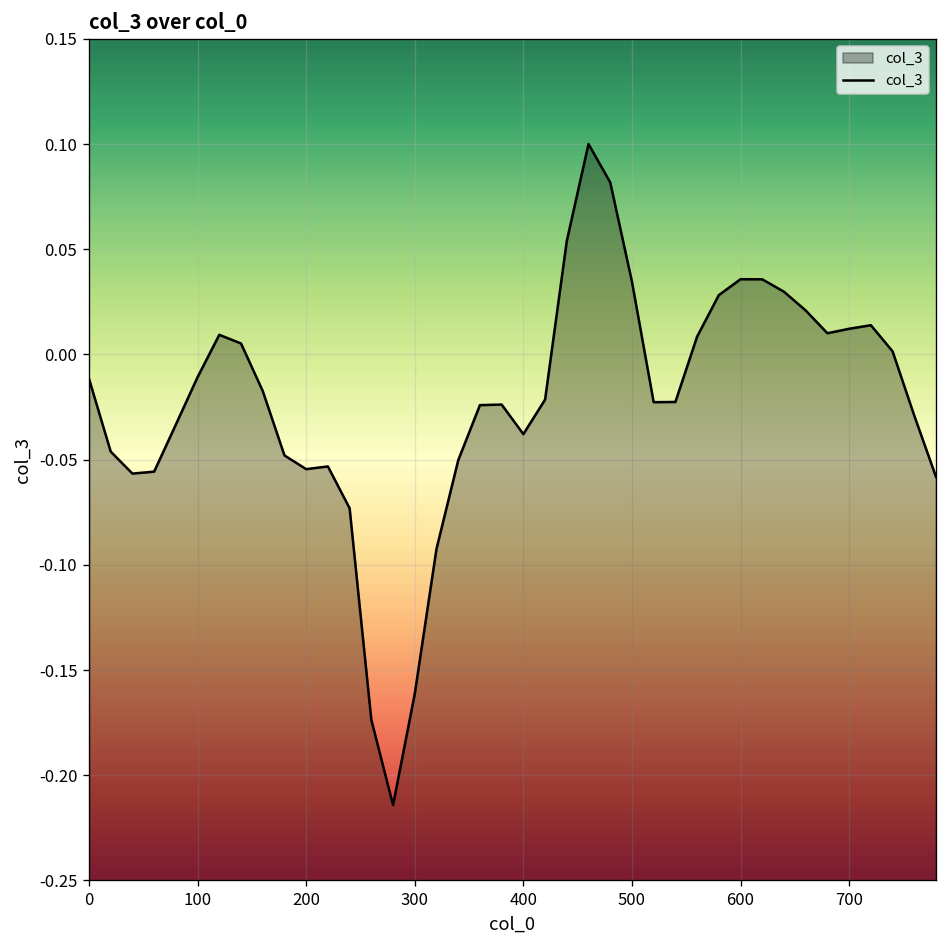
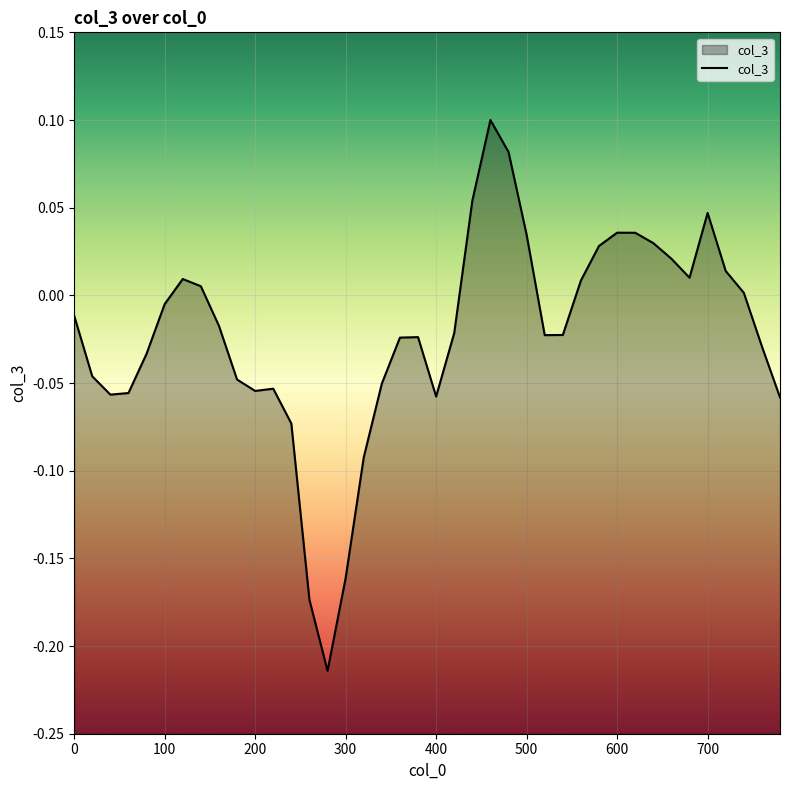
100: -0.011 -> -0.005
400: -0.038 -> -0.058
700: 0.012 -> 0.047
